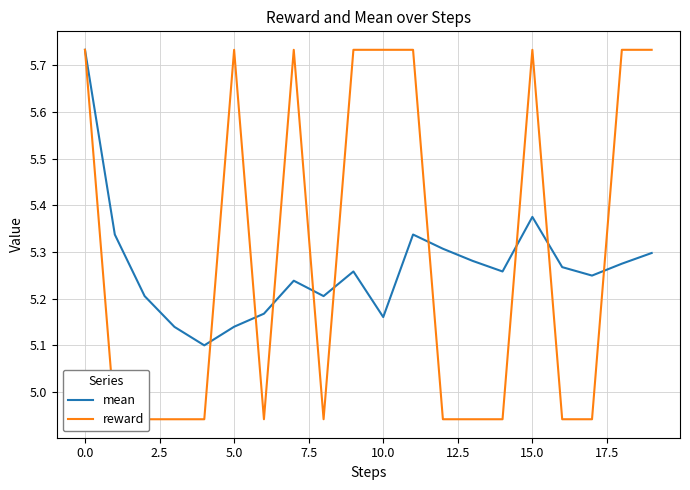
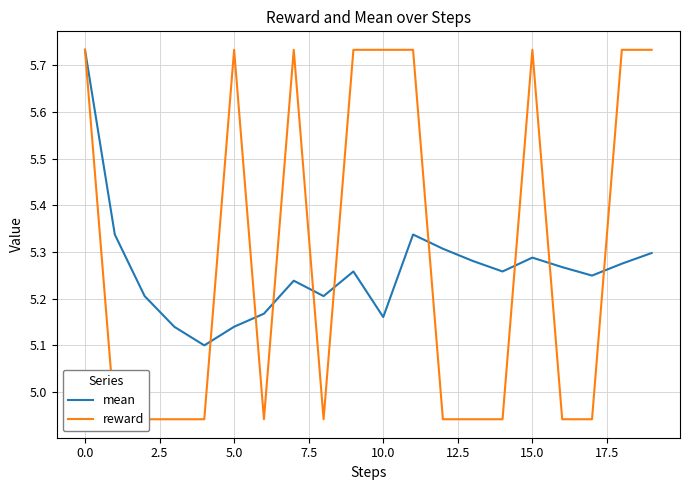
mean, 15.0: 5.38 -> 5.29
